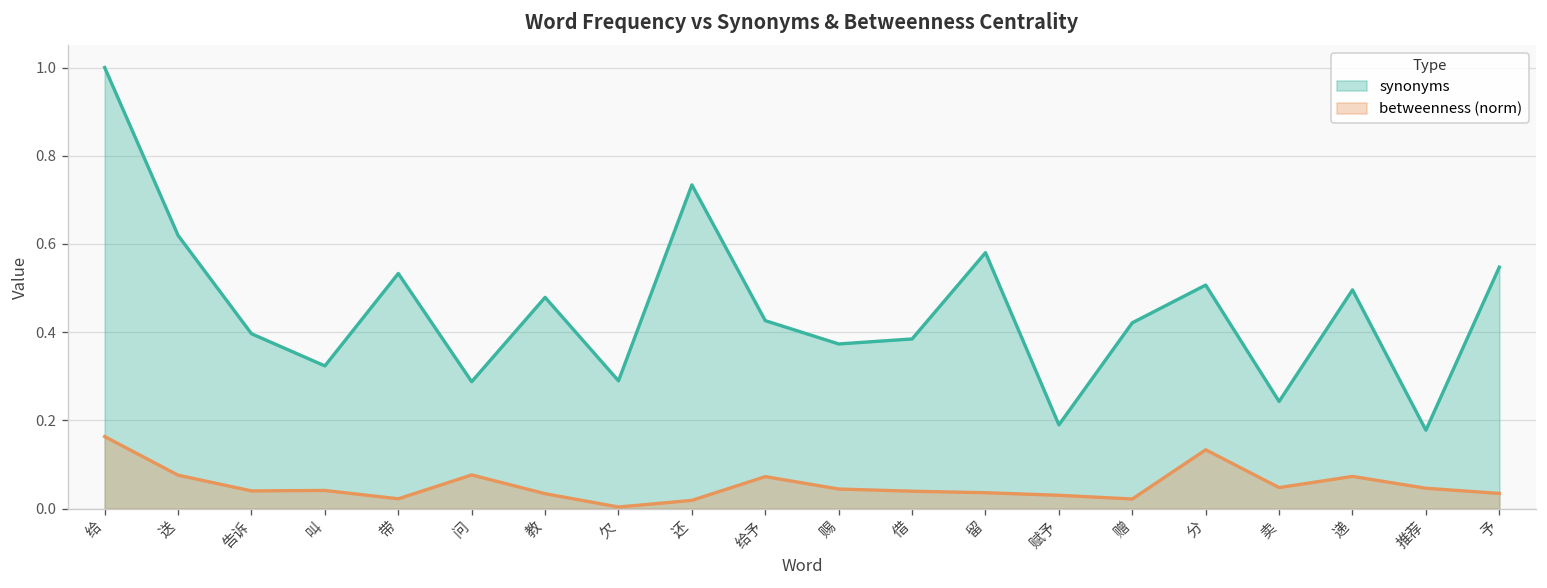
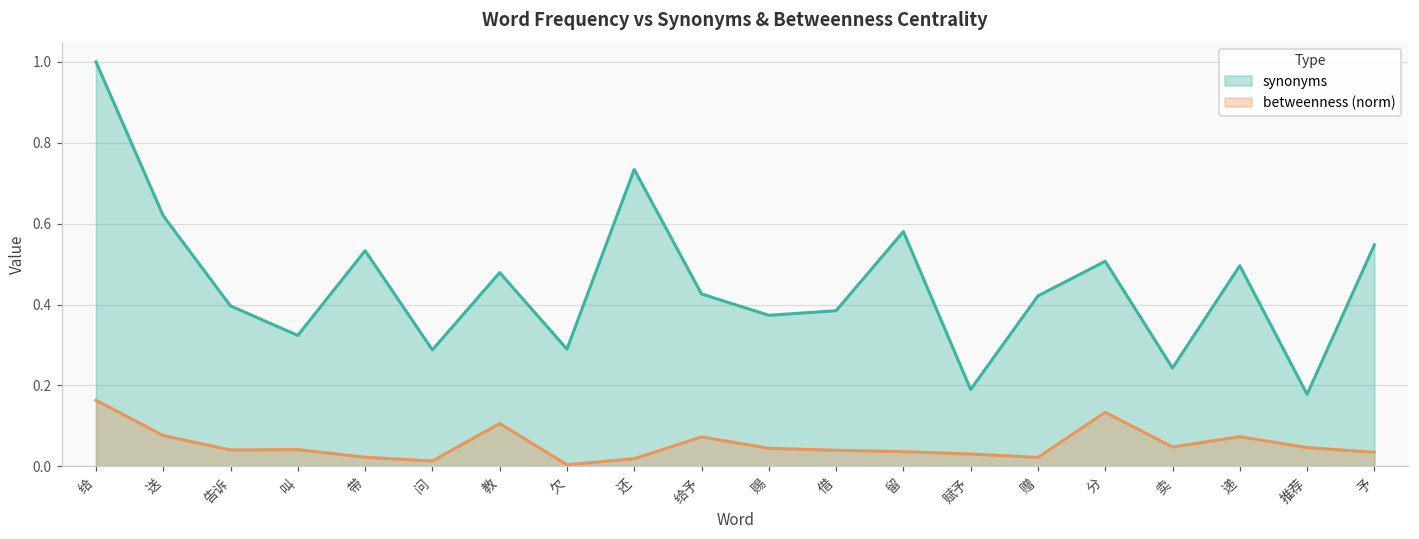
betweenness (norm), 问: 0.08 -> 0.01
betweenness (norm), 教: 0.03 -> 0.11
